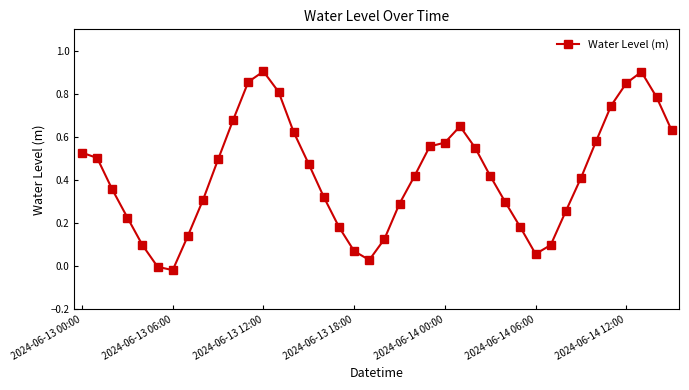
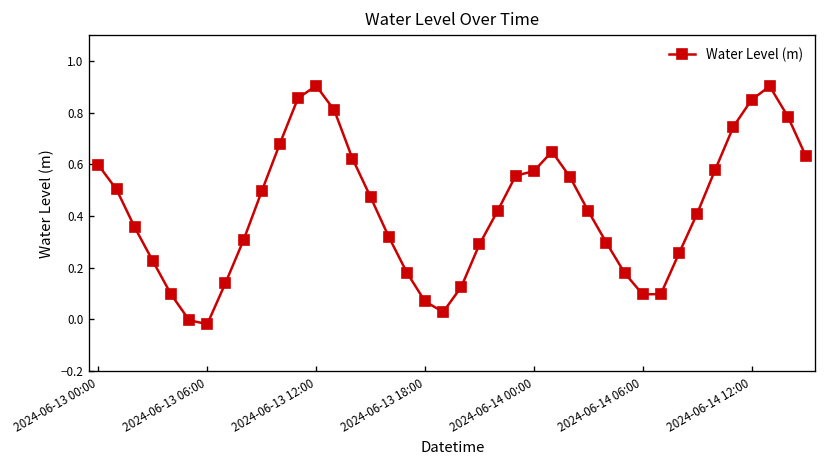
2024-06-13 00:00: 0.53 -> 0.60
2024-06-14 06:00: 0.06 -> 0.10
